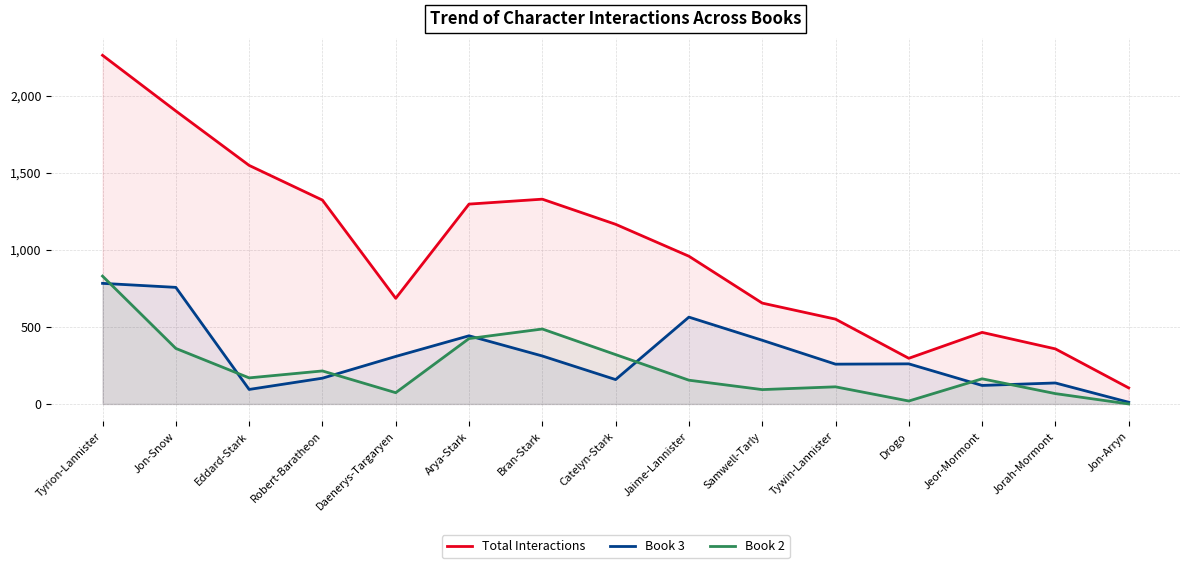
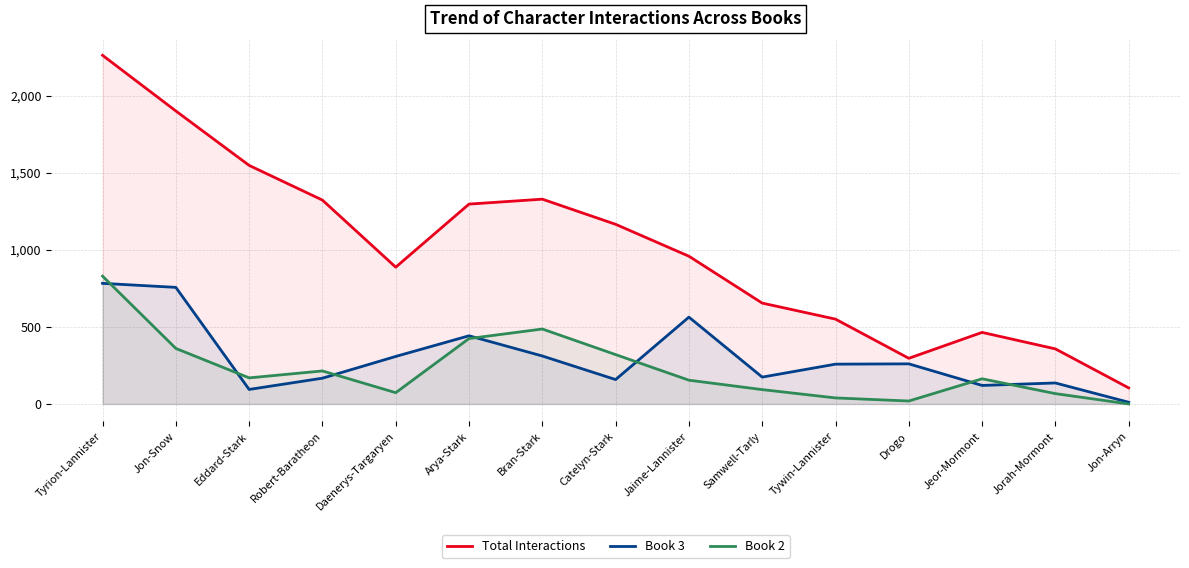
Total Interactions, Daenerys-Targaryen: 690 -> 890
Book 3, Samwell-Tarly: 410 -> 170
Book 2, Tywin-Lannister: 110 -> 40
